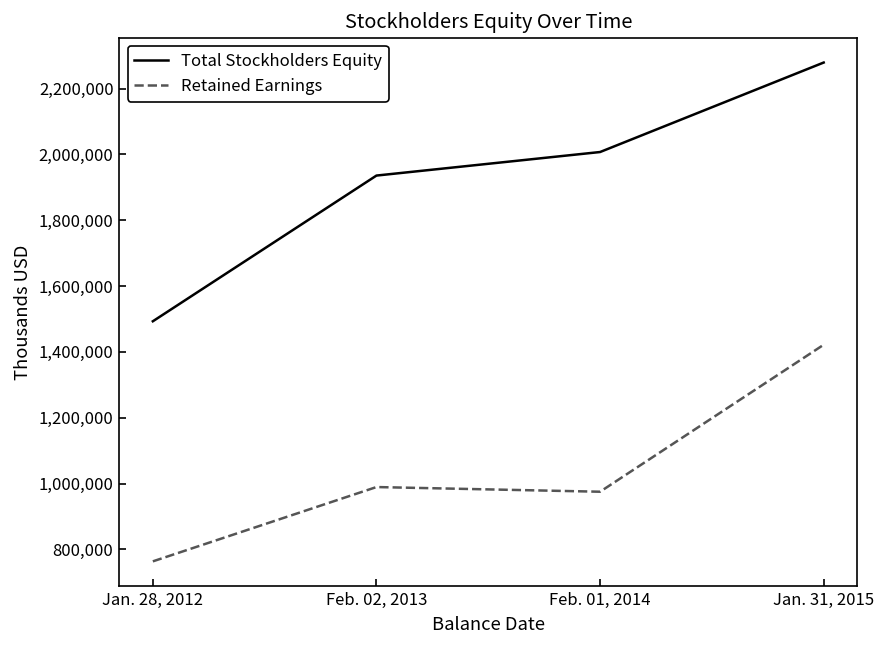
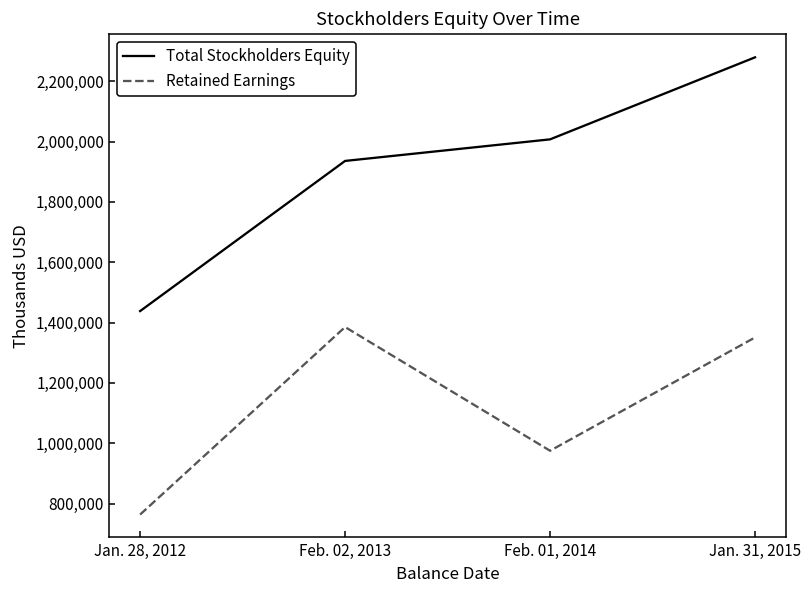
Total Stockholders Equity, Jan. 28, 2012: 1,490,000 -> 1,440,000
Retained Earnings, Feb. 02, 2013: 990,000 -> 1,390,000
Retained Earnings, Jan. 31, 2015: 1,420,000 -> 1,350,000
